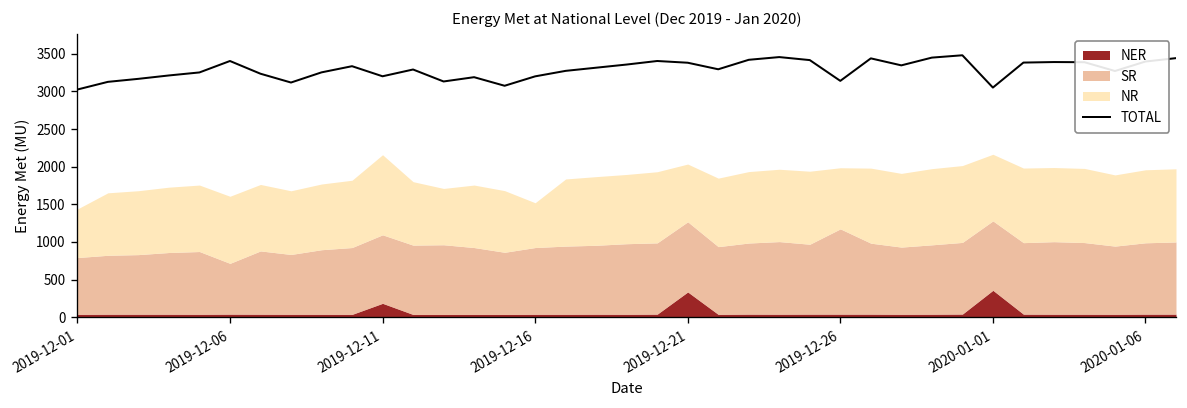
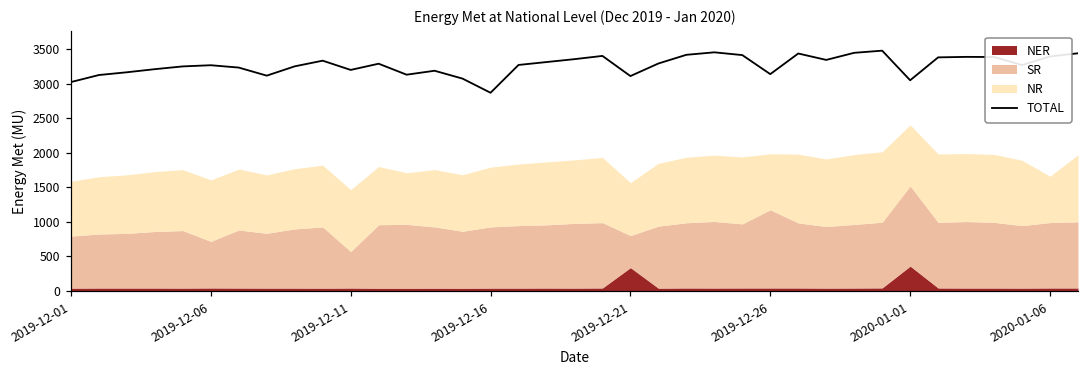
NR, 2019-12-01: 600 -> 800
TOTAL, 2019-12-06: 3400 -> 3300
NER, 2019-12-11: 200 -> 0
SR, 2019-12-11: 900 -> 500
NR, 2019-12-11: 1100 -> 900
TOTAL, 2019-12-16: 3200 -> 2900
NR, 2019-12-16: 600 -> 900
TOTAL, 2019-12-21: 3400 -> 3100
SR, 2019-12-21: 900 -> 500
SR, 2020-01-01: 900 -> 1200
NR, 2020-01-06: 1000 -> 700
